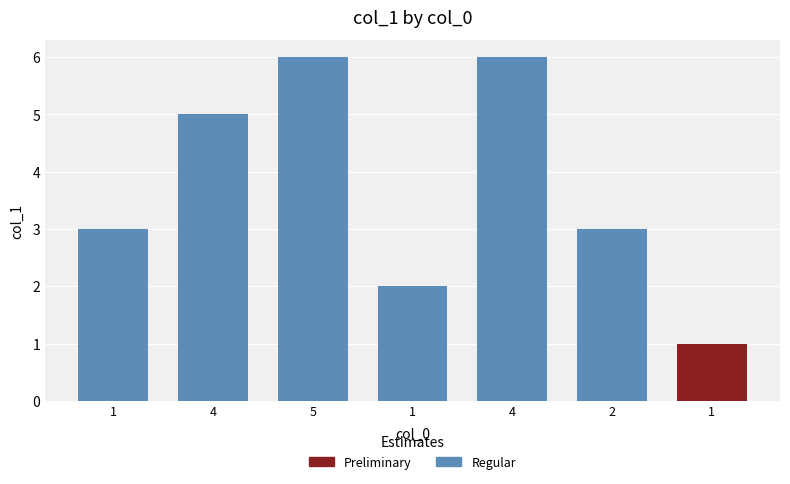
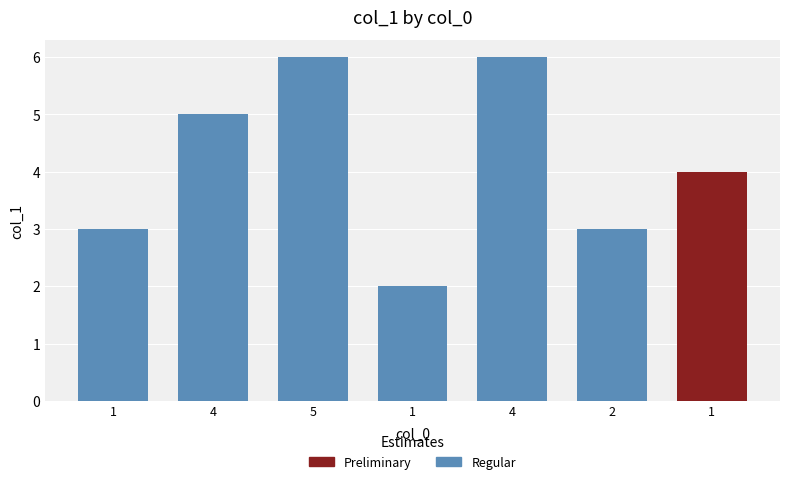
Preliminary, 1: 1 -> 4
